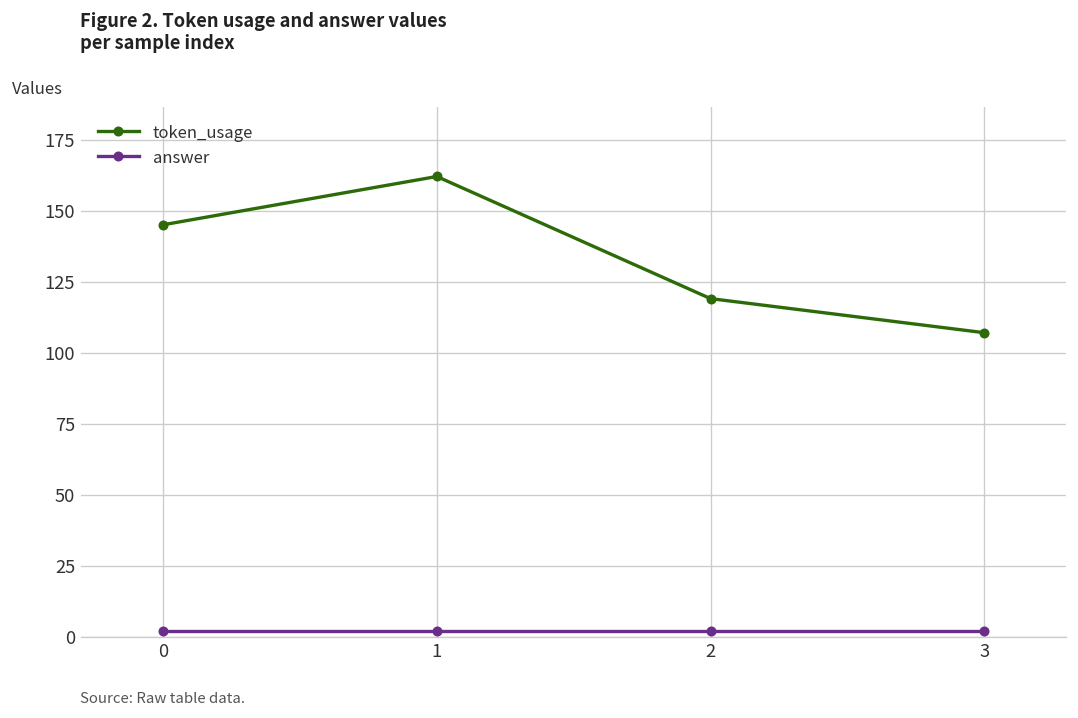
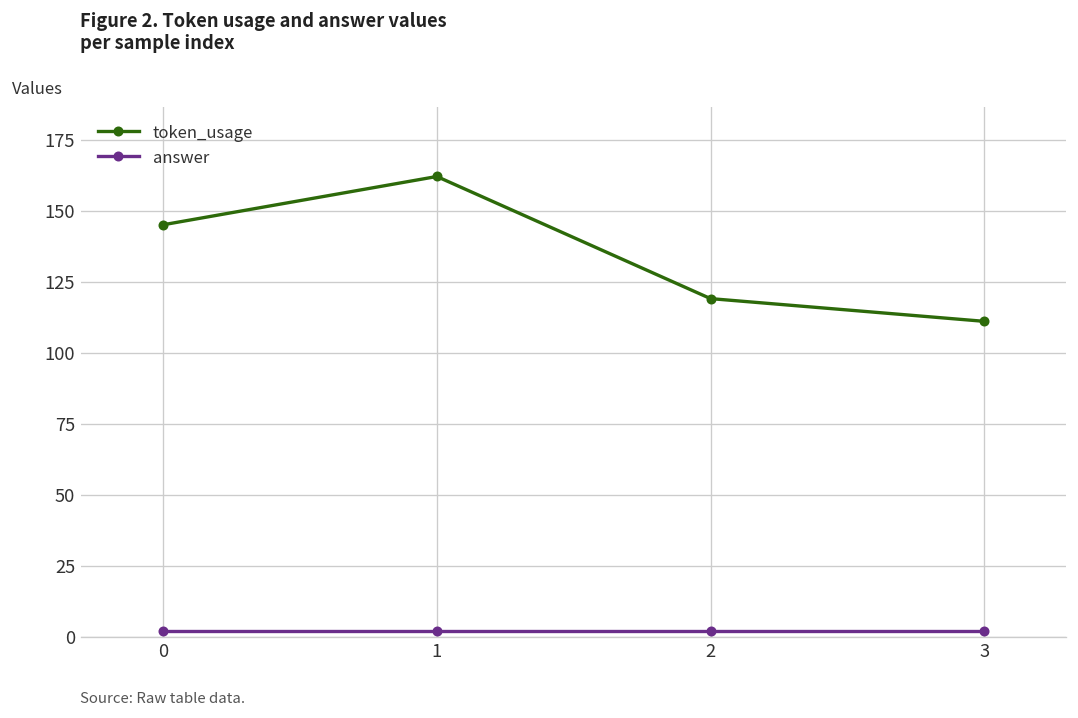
token_usage, 3: 107 -> 111
